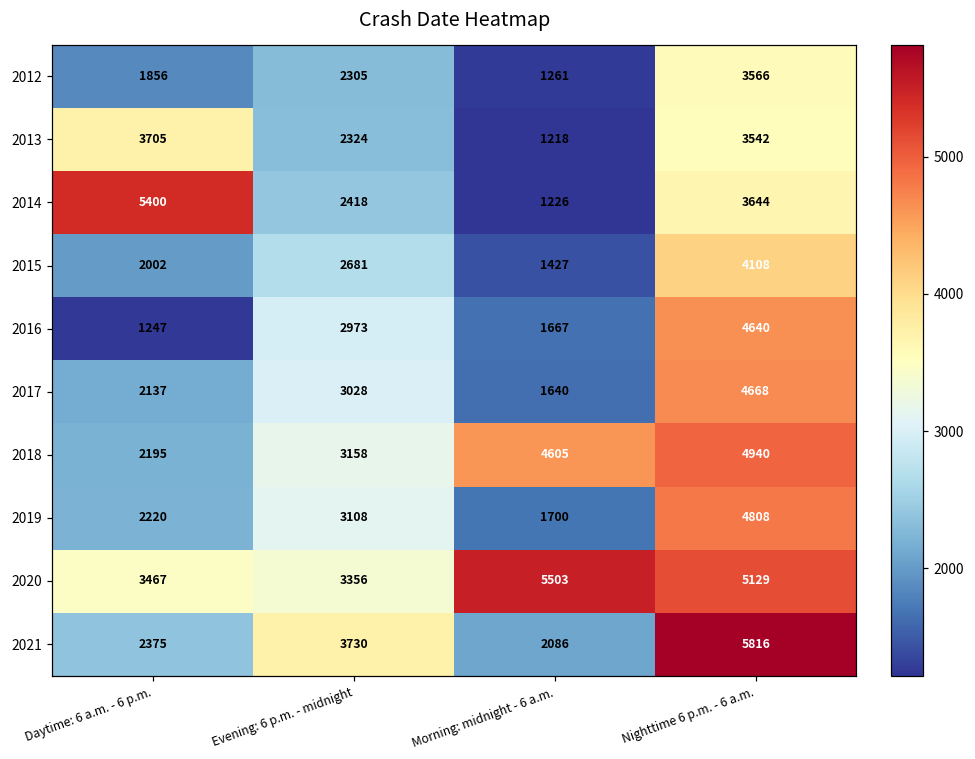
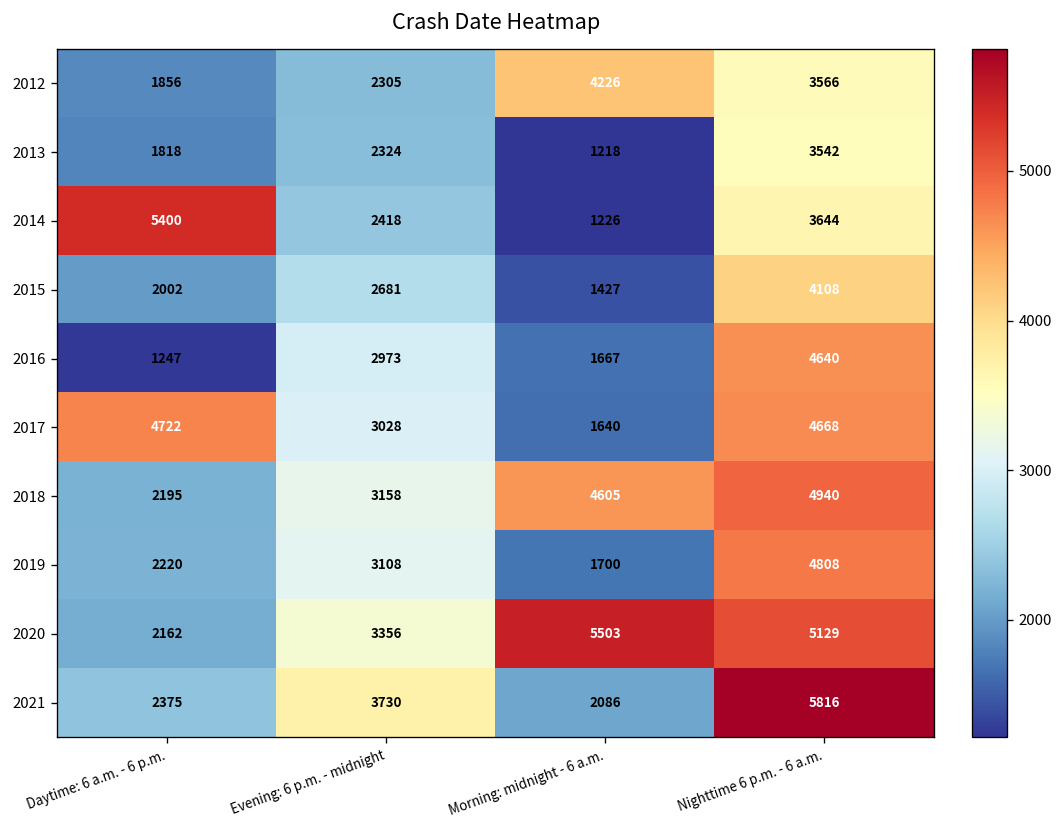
2012, Morning: midnight - 6 a.m.: 1261 -> 4226
2013, Daytime: 6 a.m. - 6 p.m.: 3705 -> 1818
2017, Daytime: 6 a.m. - 6 p.m.: 2137 -> 4722
2020, Daytime: 6 a.m. - 6 p.m.: 3467 -> 2162
